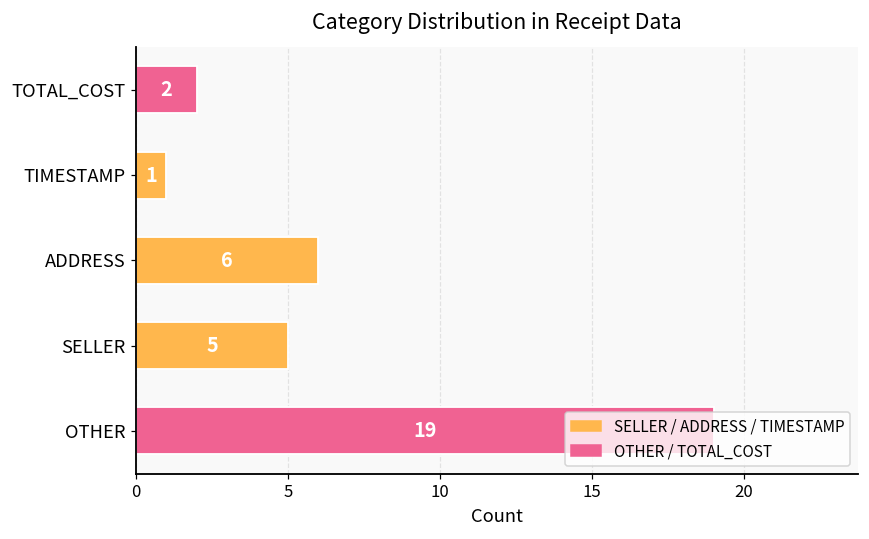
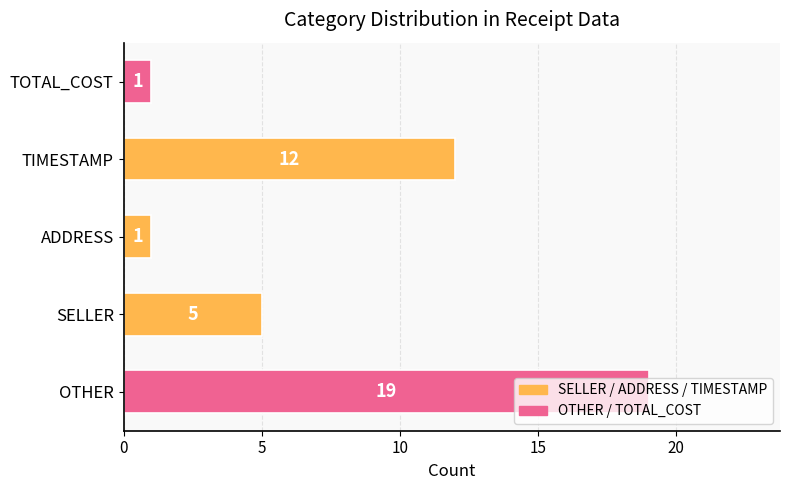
TOTAL_COST: 2 -> 1
TIMESTAMP: 1 -> 12
ADDRESS: 6 -> 1
